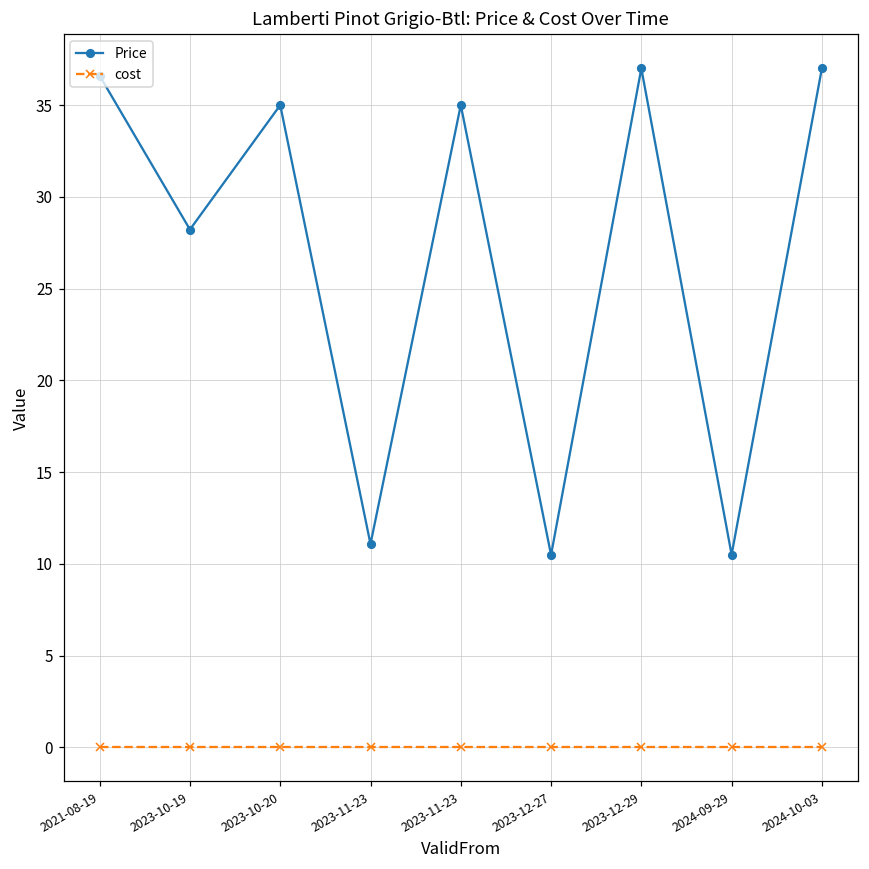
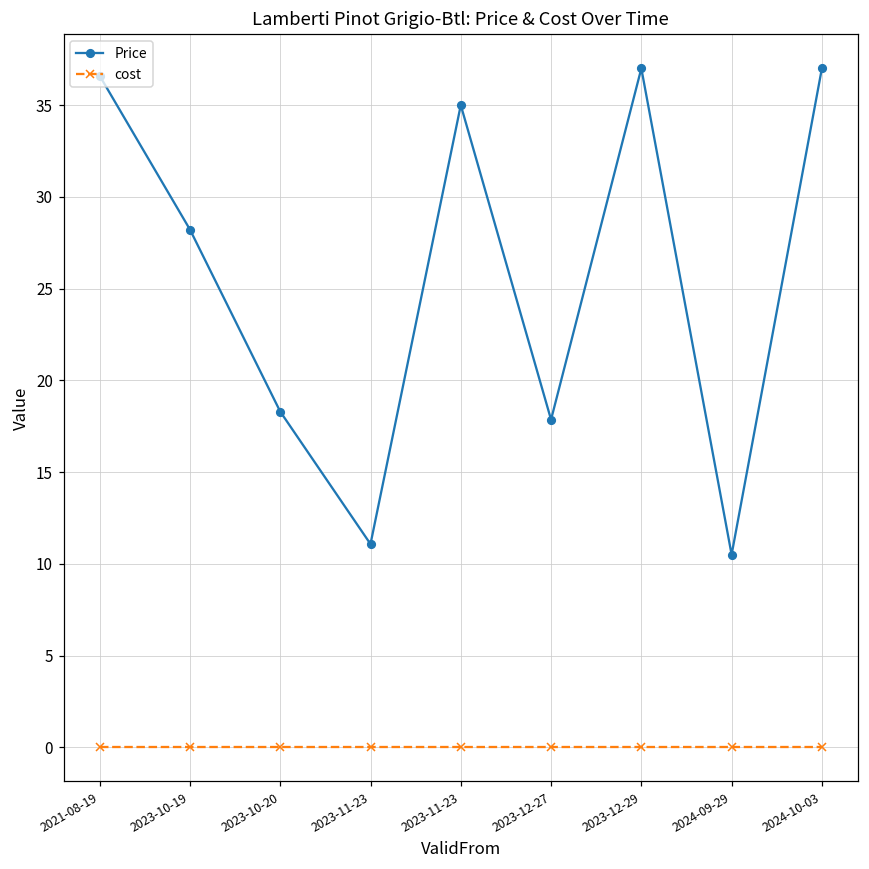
Price, 2023-10-20: 35.0 -> 18.3
Price, 2023-12-27: 10.5 -> 17.9
